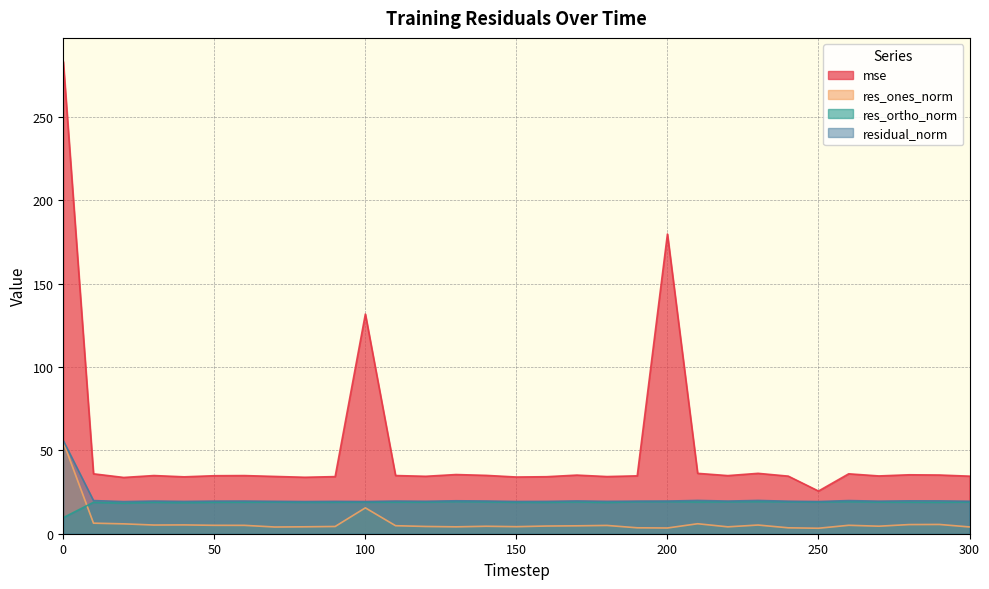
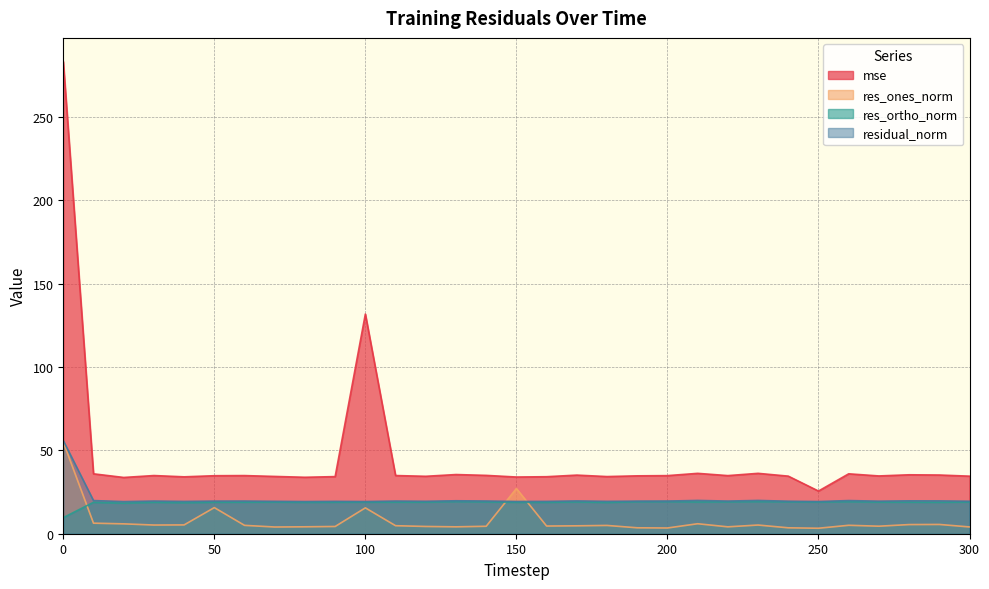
res_ones_norm, 50: 5 -> 16
res_ones_norm, 150: 4 -> 27
mse, 200: 180 -> 35
